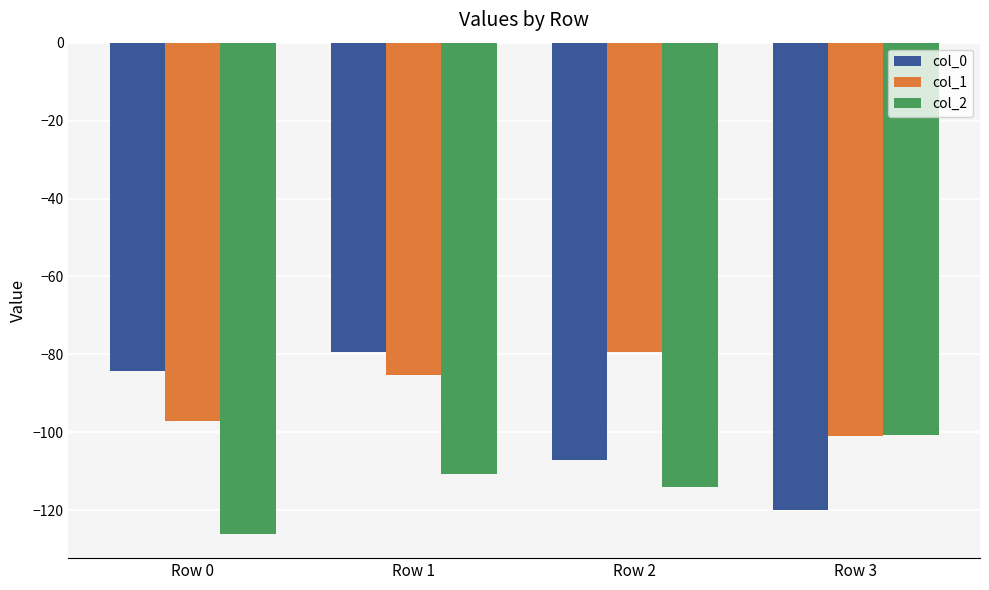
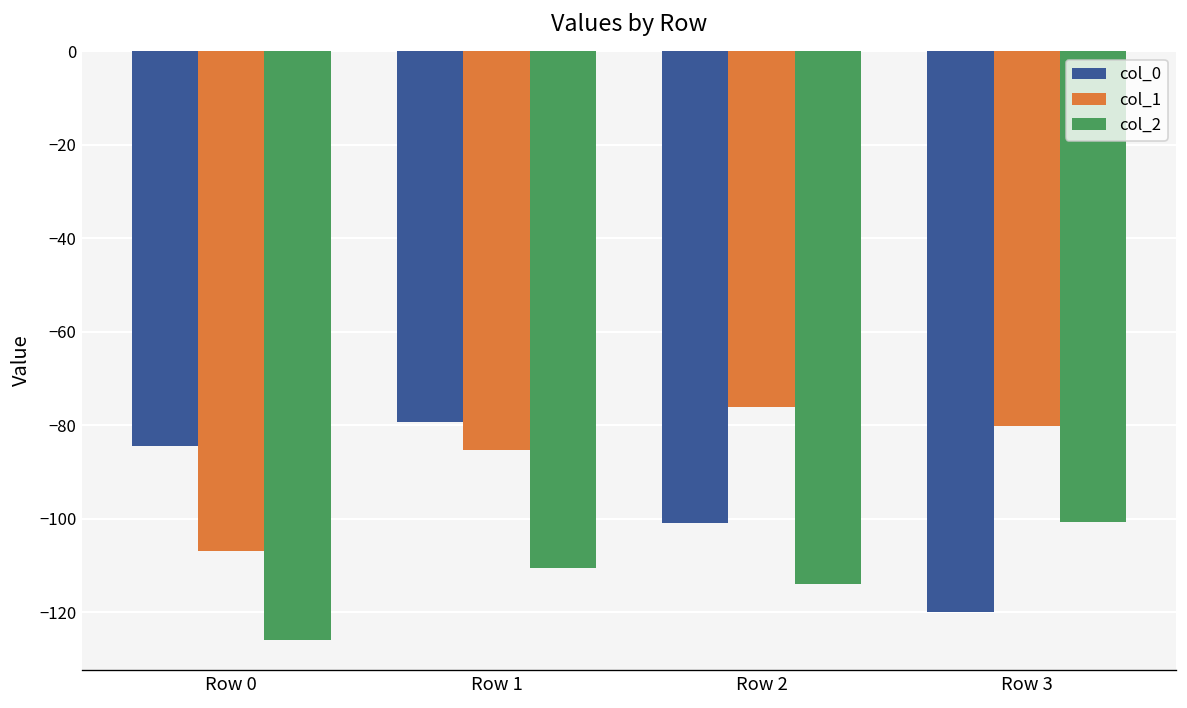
col_1, Row 0: -97 -> -107
col_0, Row 2: -107 -> -101
col_1, Row 2: -79 -> -76
col_1, Row 3: -101 -> -80
